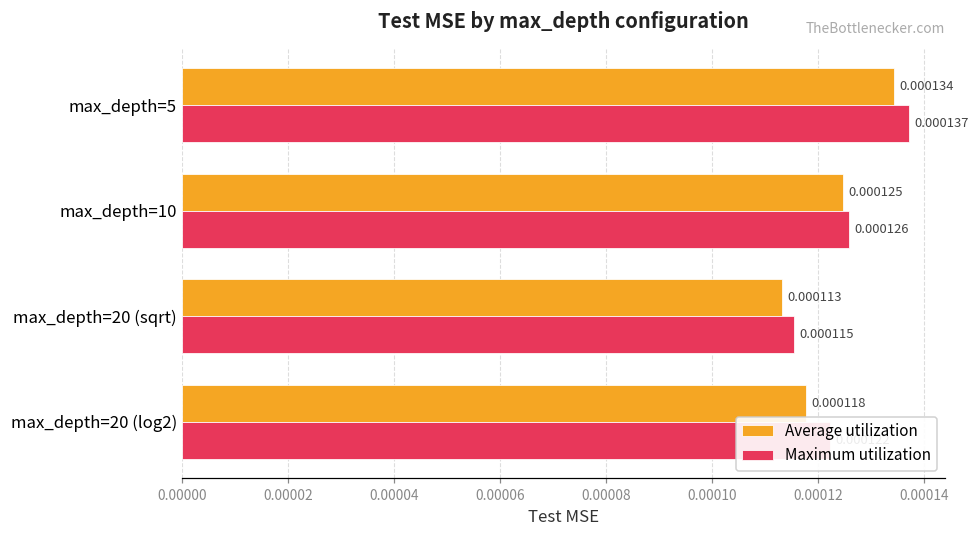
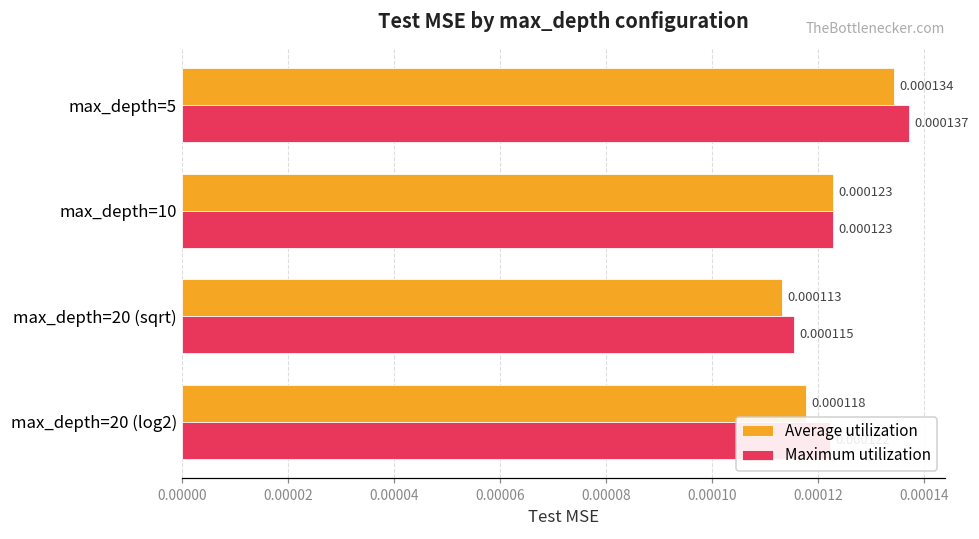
Average utilization, max_depth=10: 0.000125 -> 0.000123
Maximum utilization, max_depth=10: 0.000126 -> 0.000123
